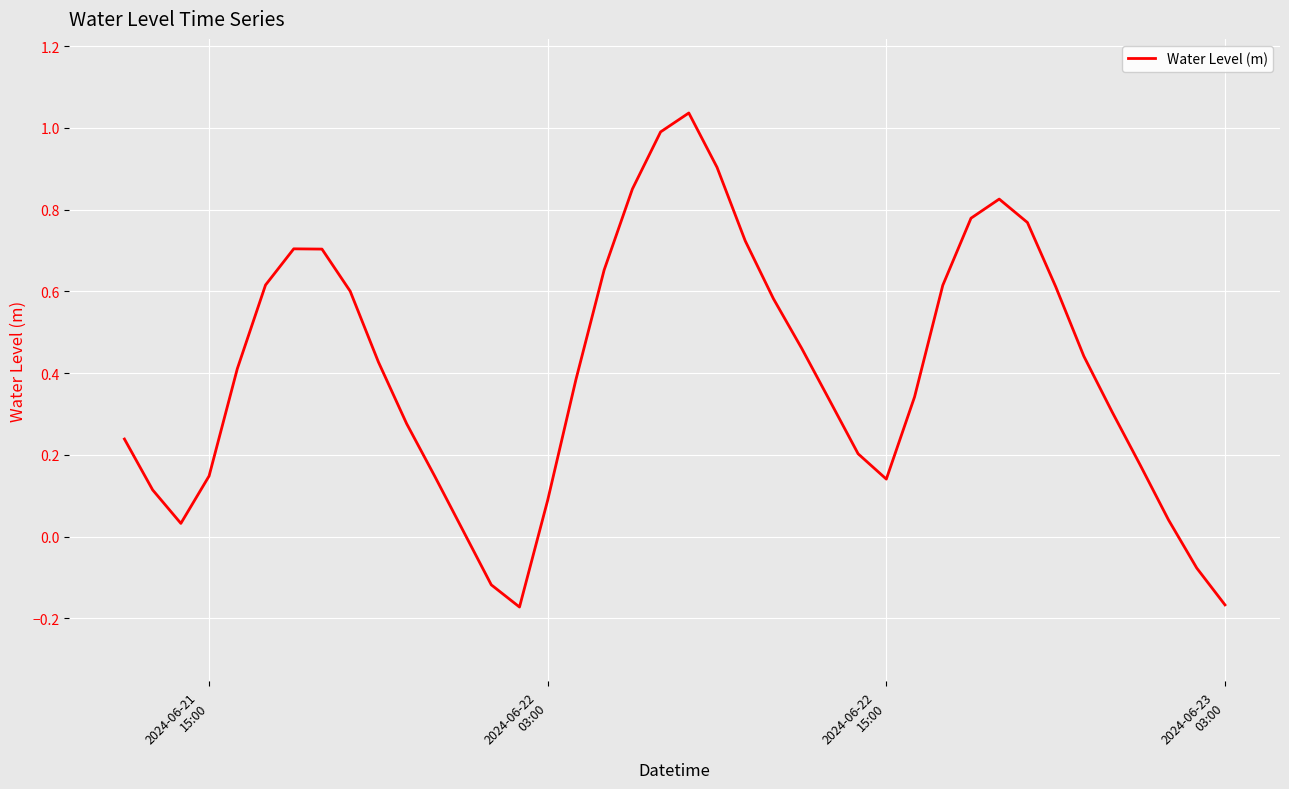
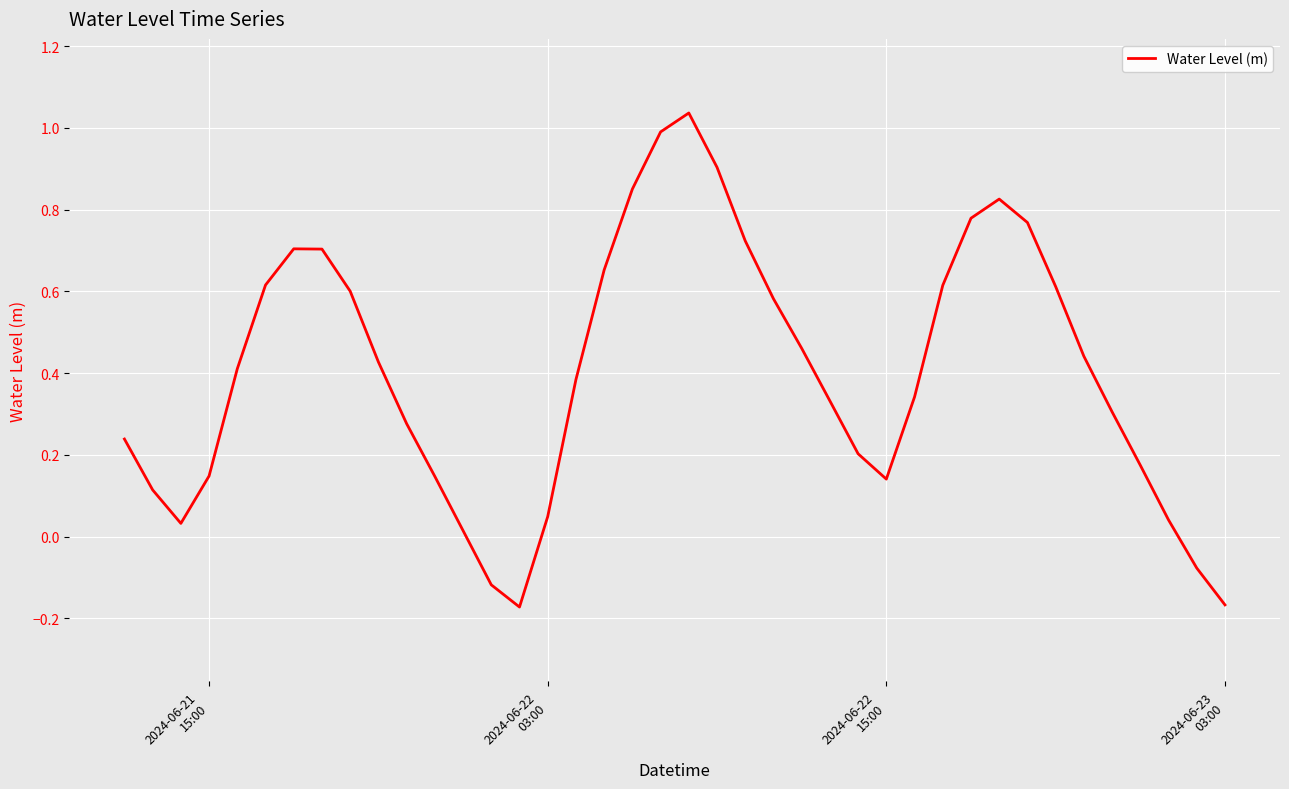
2024-06-22 03:00: 0.09 -> 0.05
